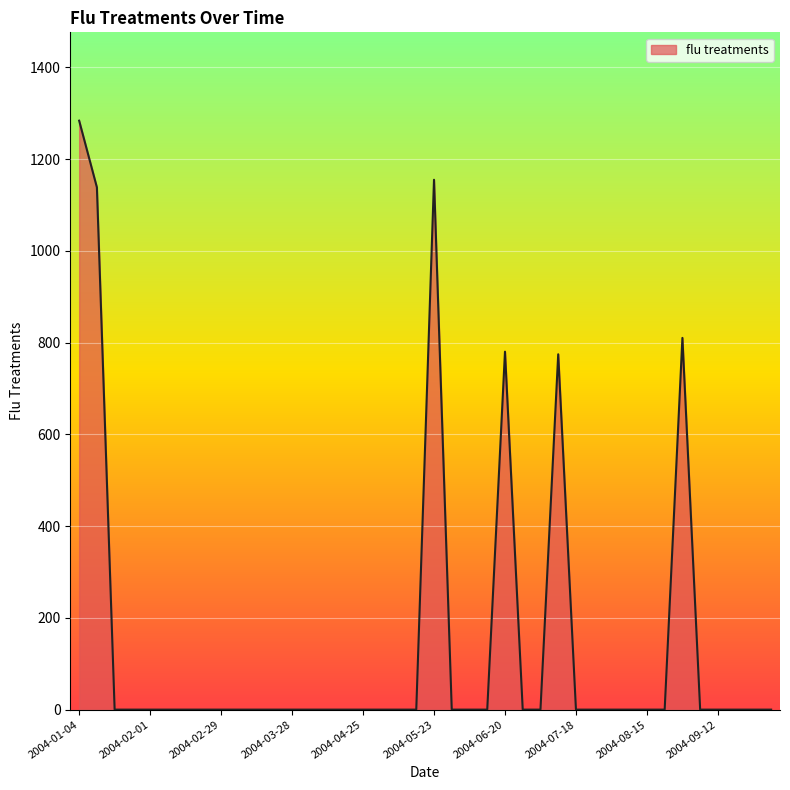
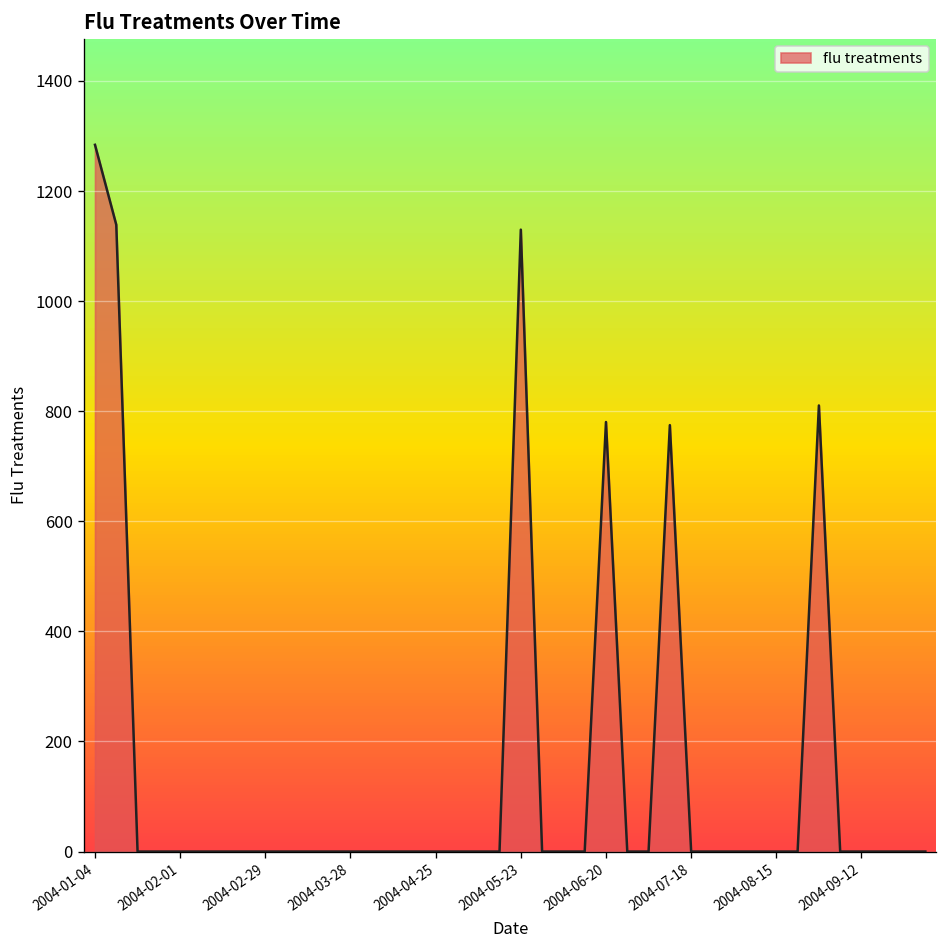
2004-05-23: 1160 -> 1130
